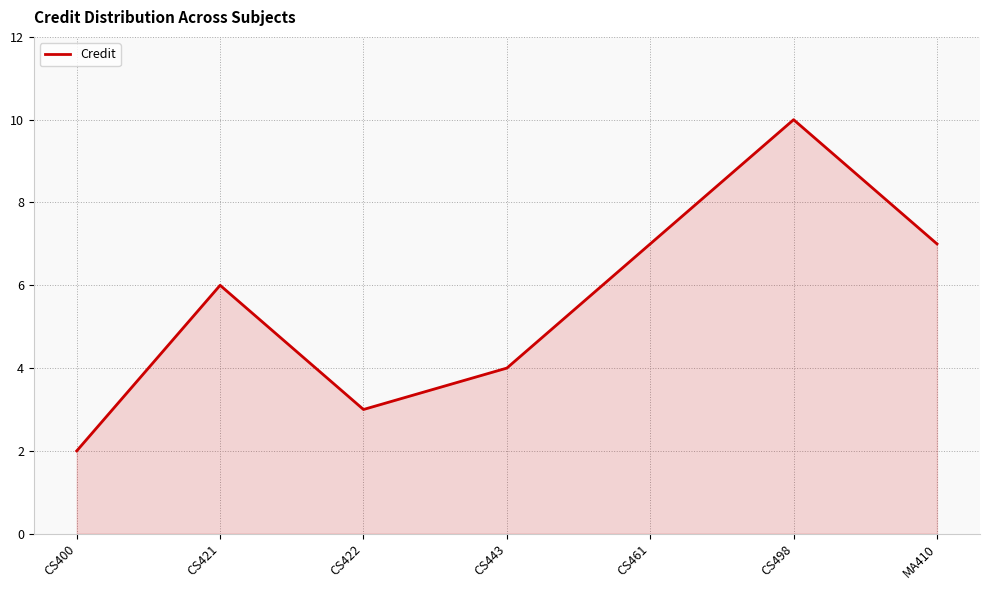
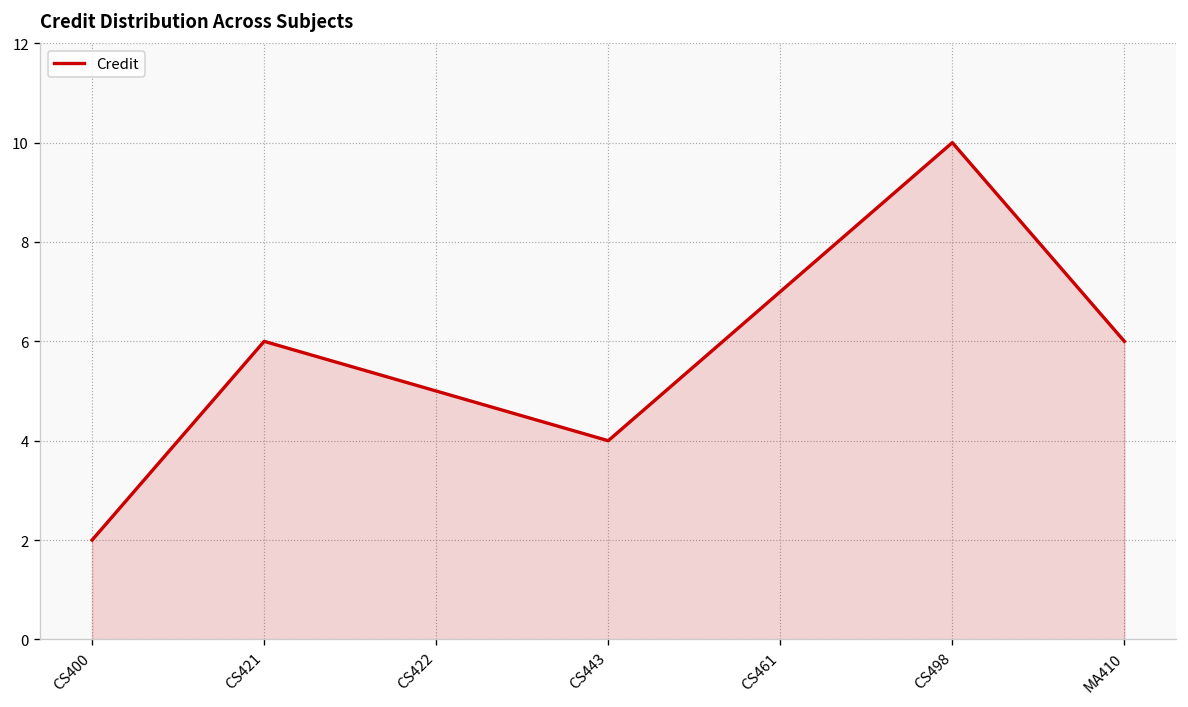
CS422: 3 -> 5
MA410: 7 -> 6
